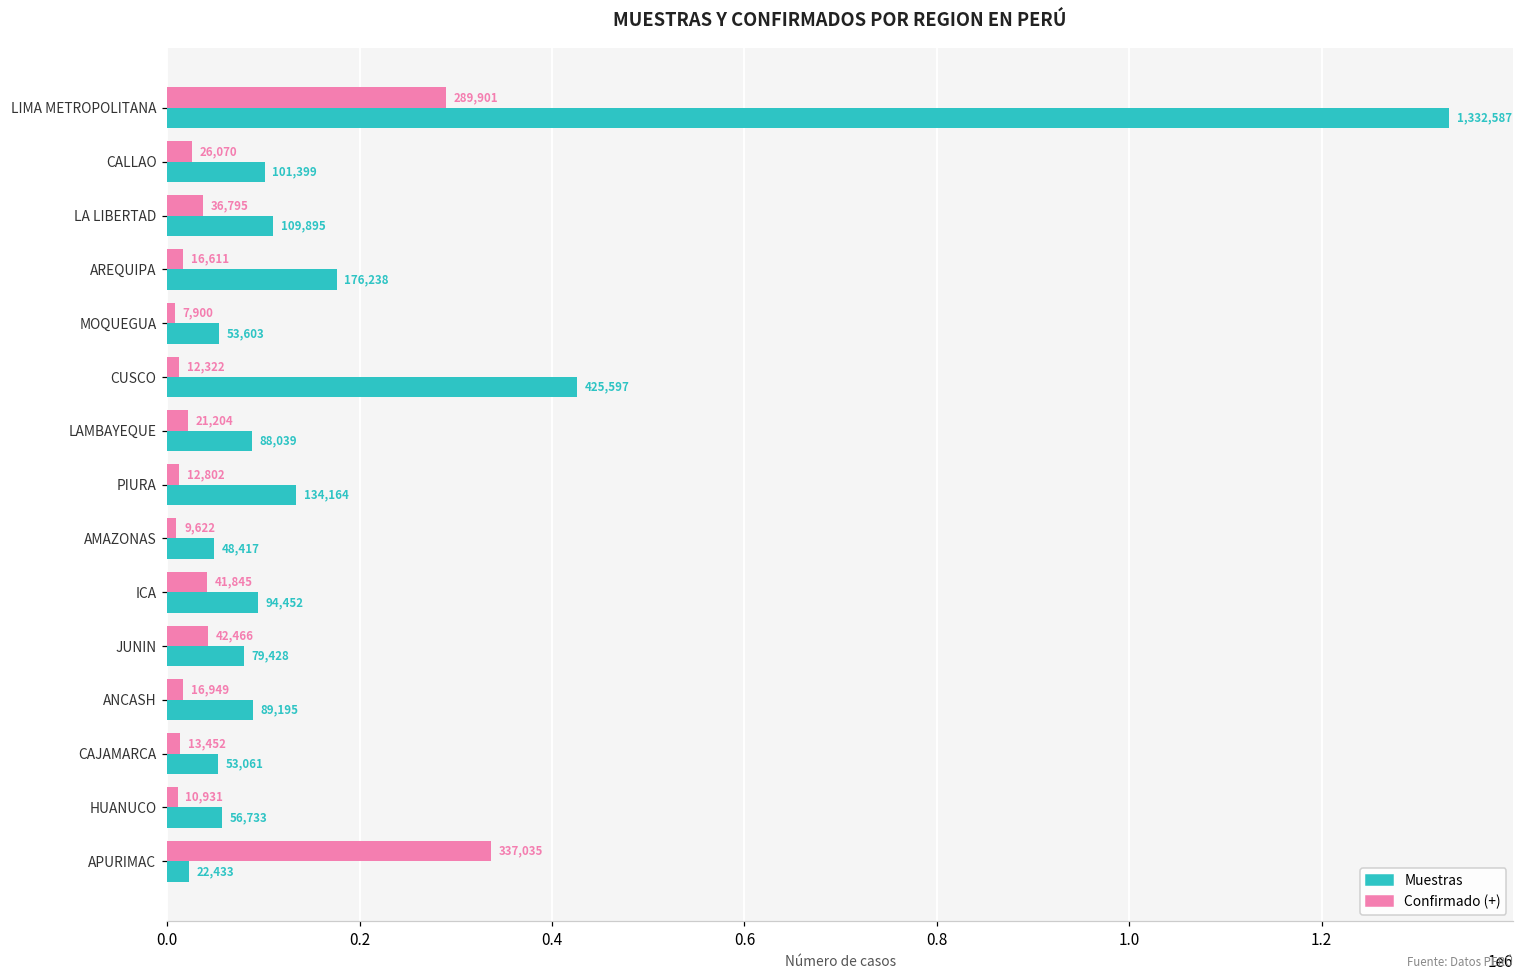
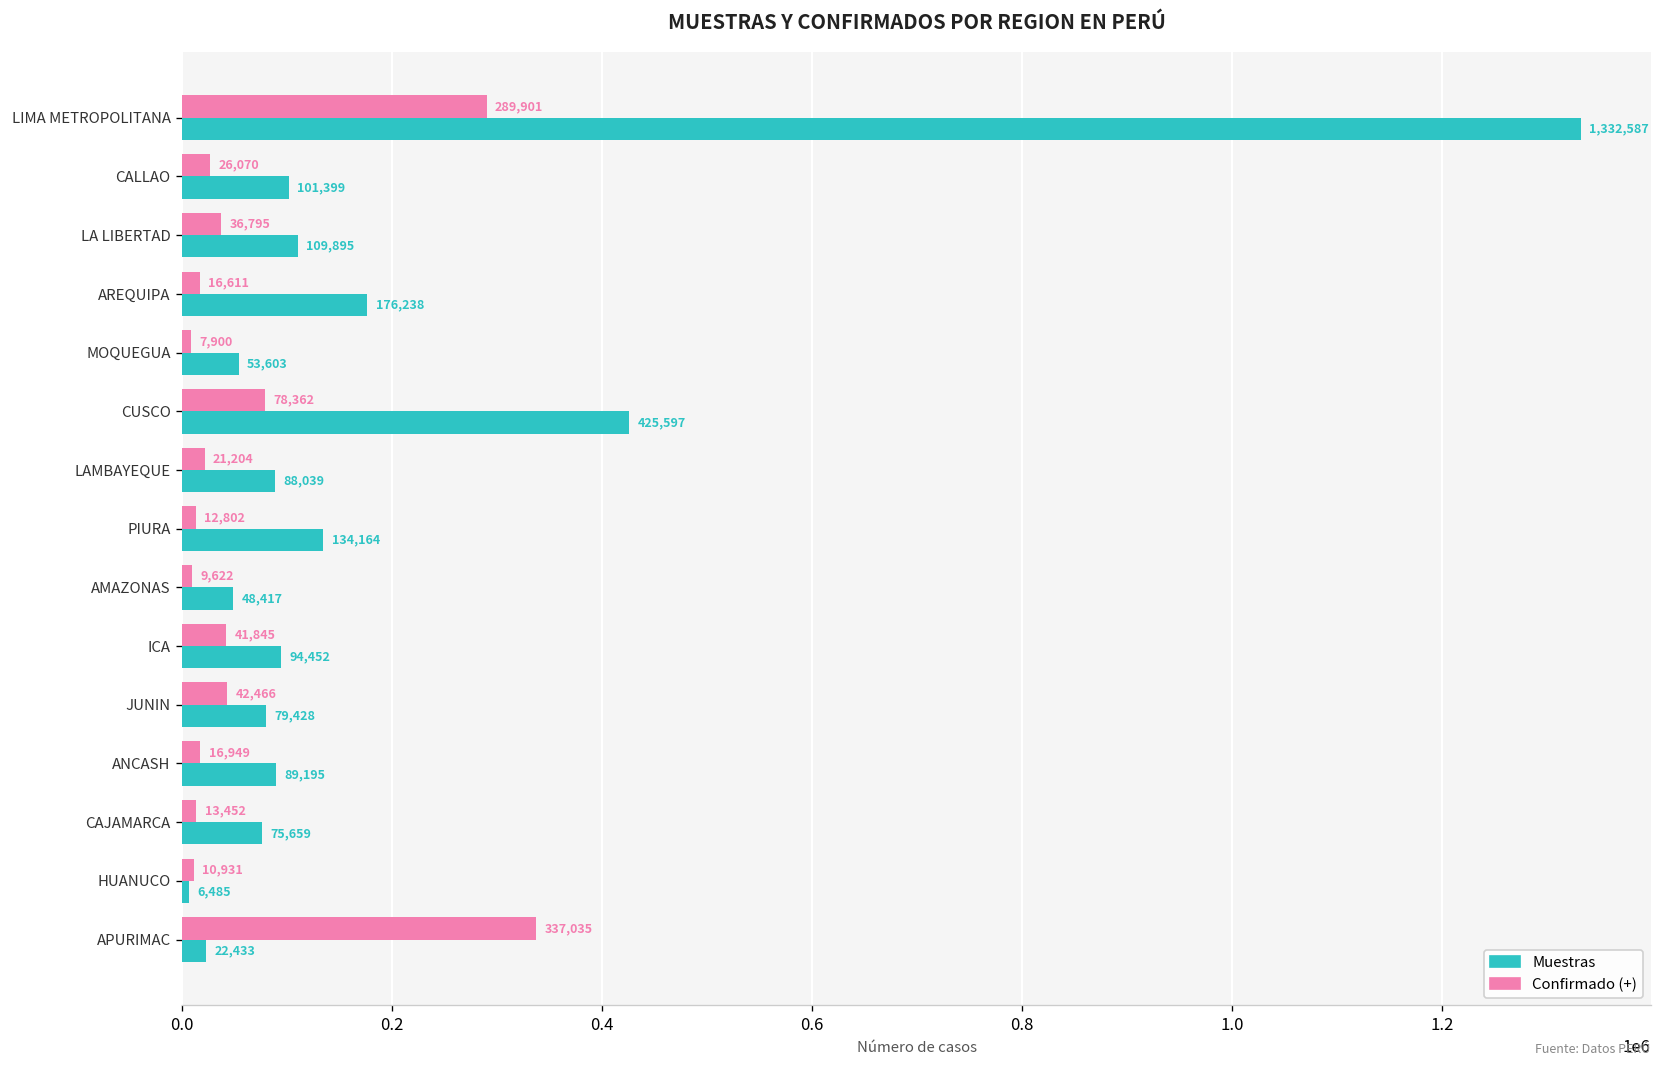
Confirmado (+), CUSCO: 12,322 -> 78,362
Muestras, CAJAMARCA: 53,061 -> 75,659
Muestras, HUANUCO: 56,733 -> 6,485
